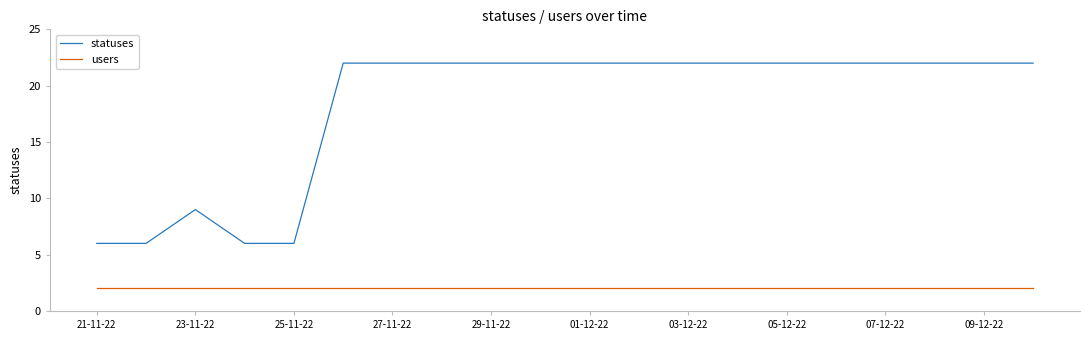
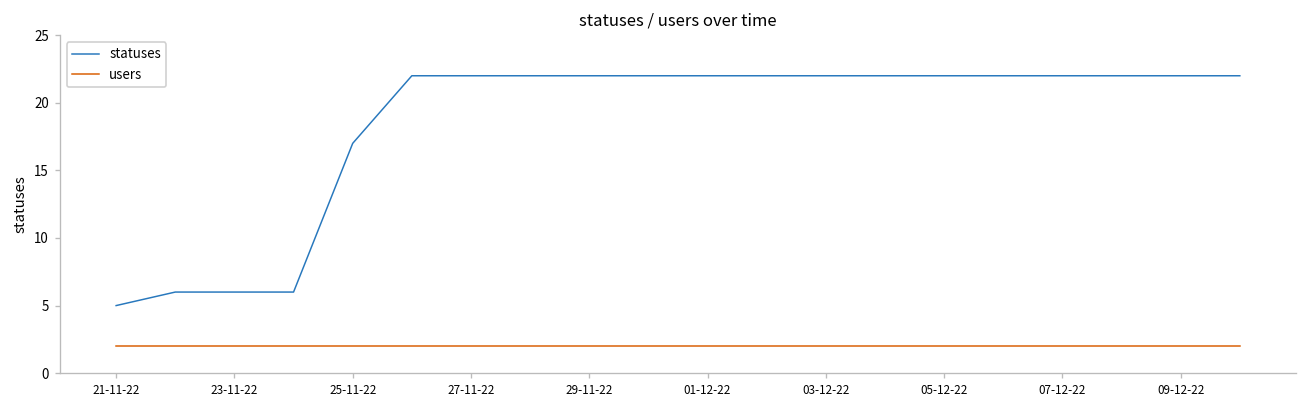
statuses, 21-11-22: 6 -> 5
statuses, 23-11-22: 9 -> 6
statuses, 25-11-22: 6 -> 17
